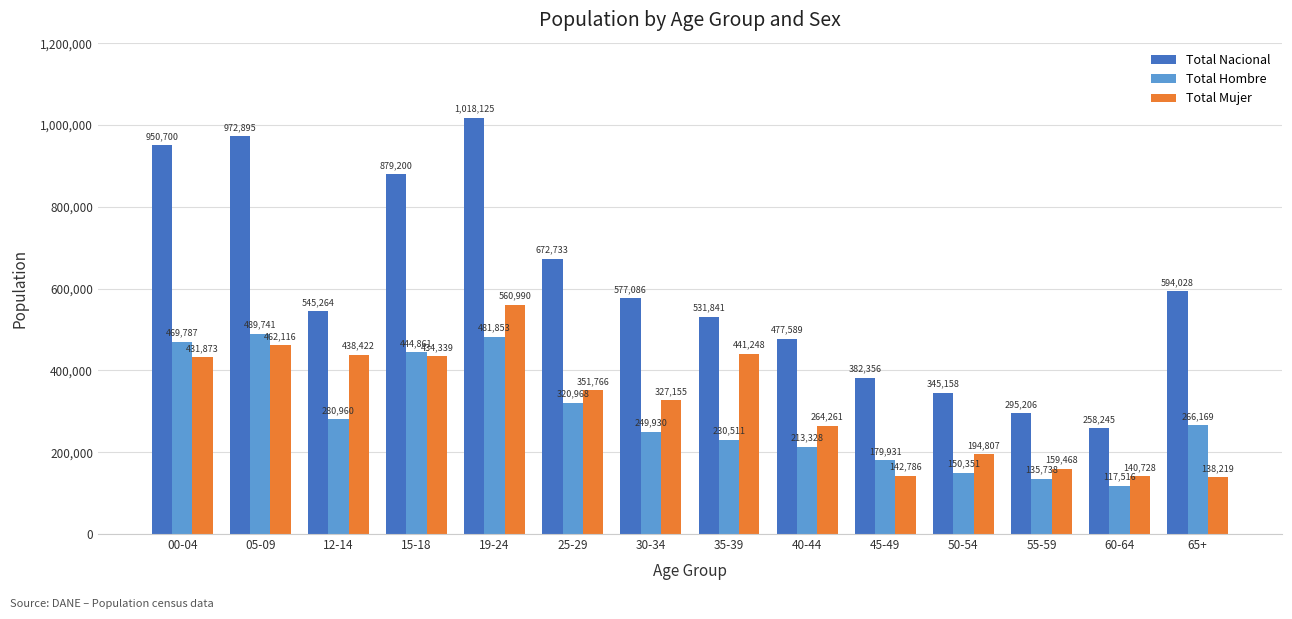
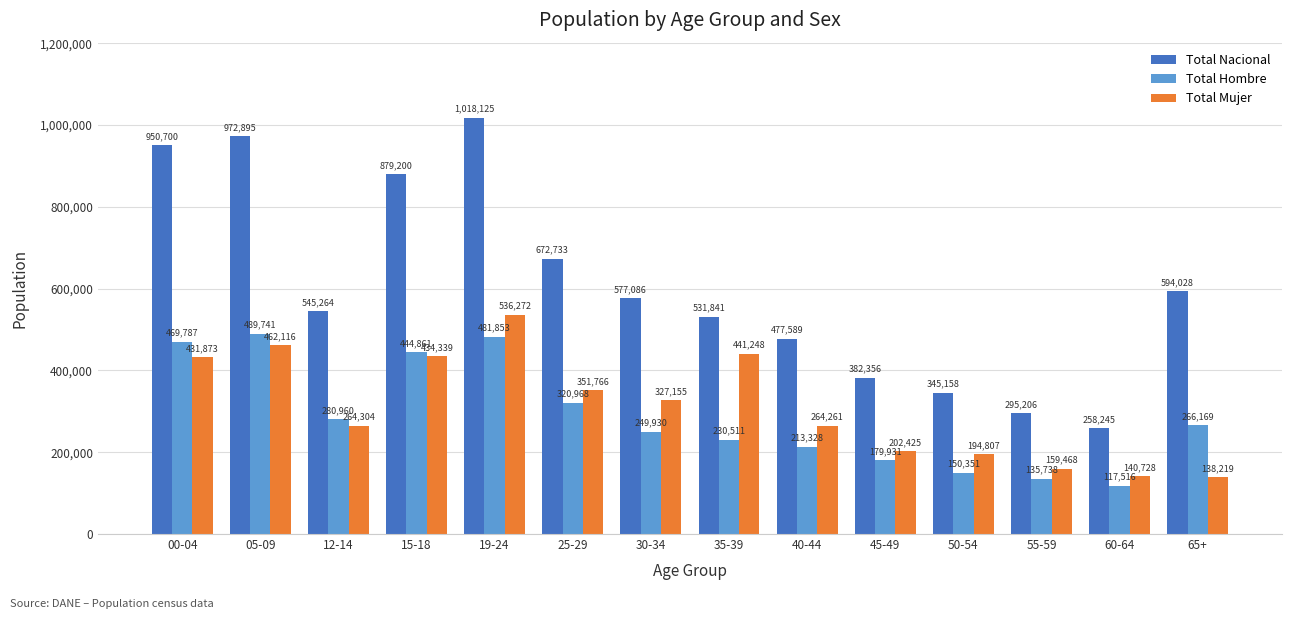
Total Mujer, 12-14: 438,422 -> 264,304
Total Mujer, 19-24: 560,990 -> 536,272
Total Mujer, 45-49: 142,786 -> 202,425
